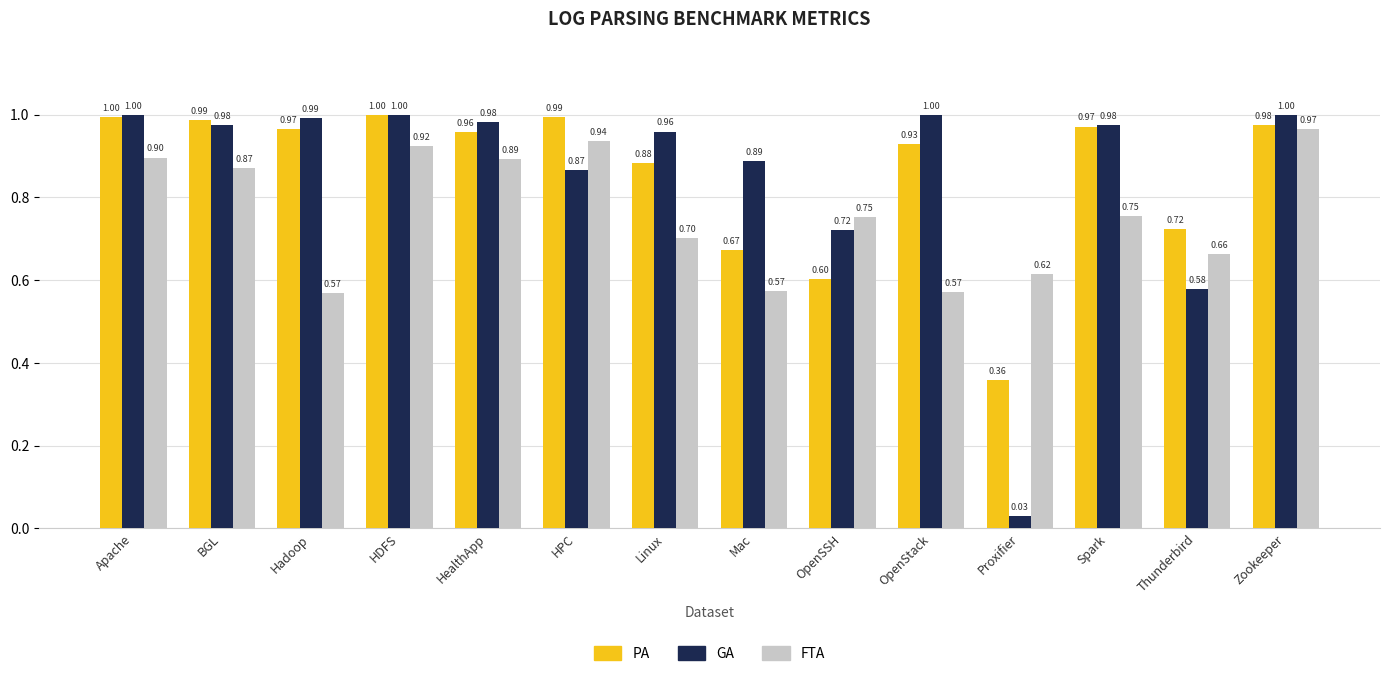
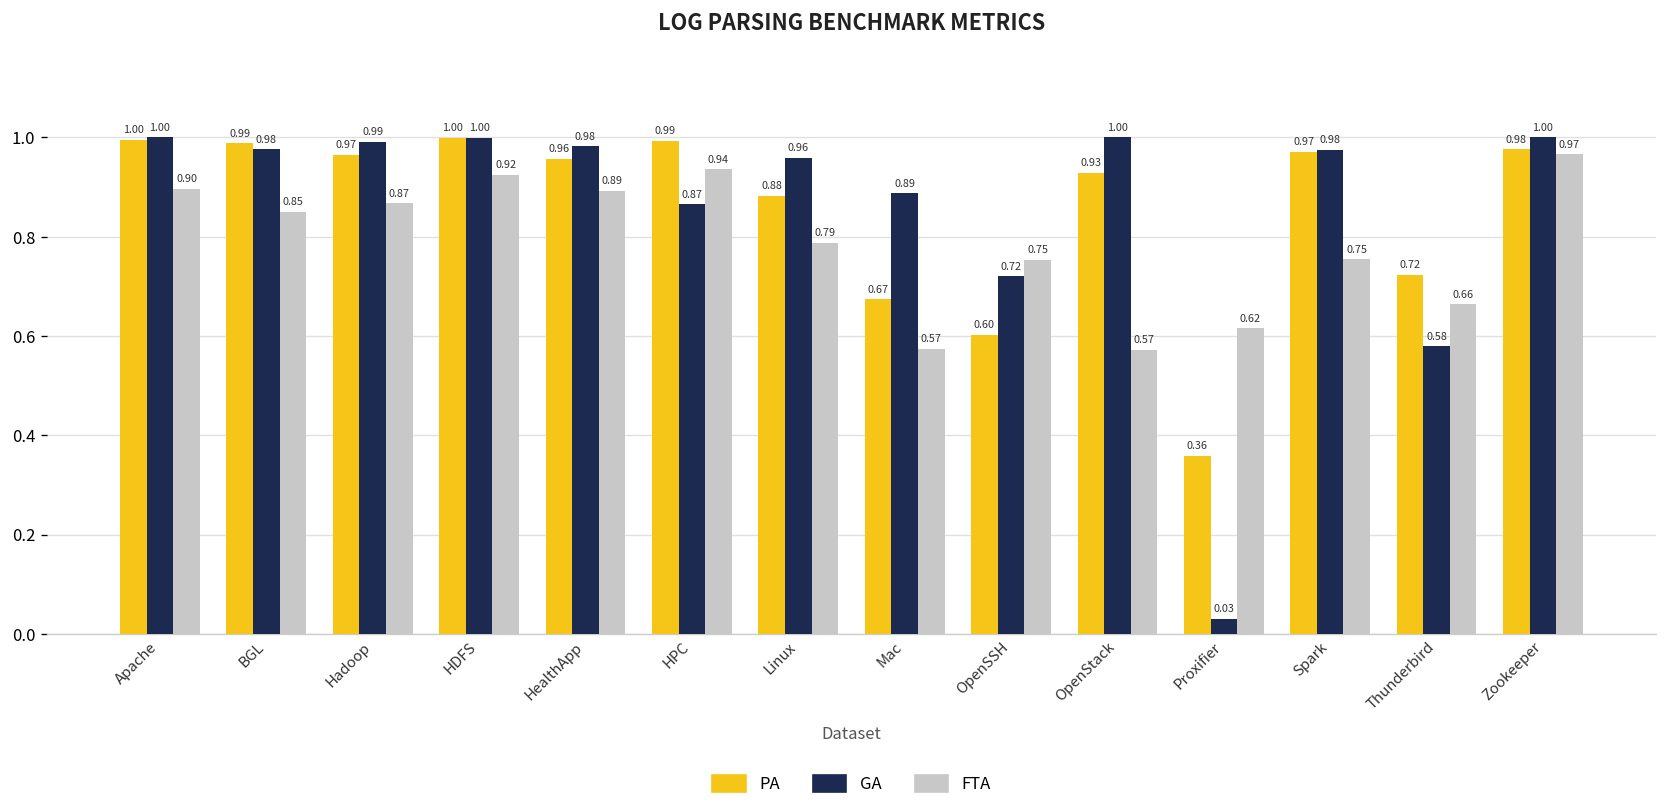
FTA, BGL: 0.87 -> 0.85
FTA, Hadoop: 0.57 -> 0.87
FTA, Linux: 0.70 -> 0.79
